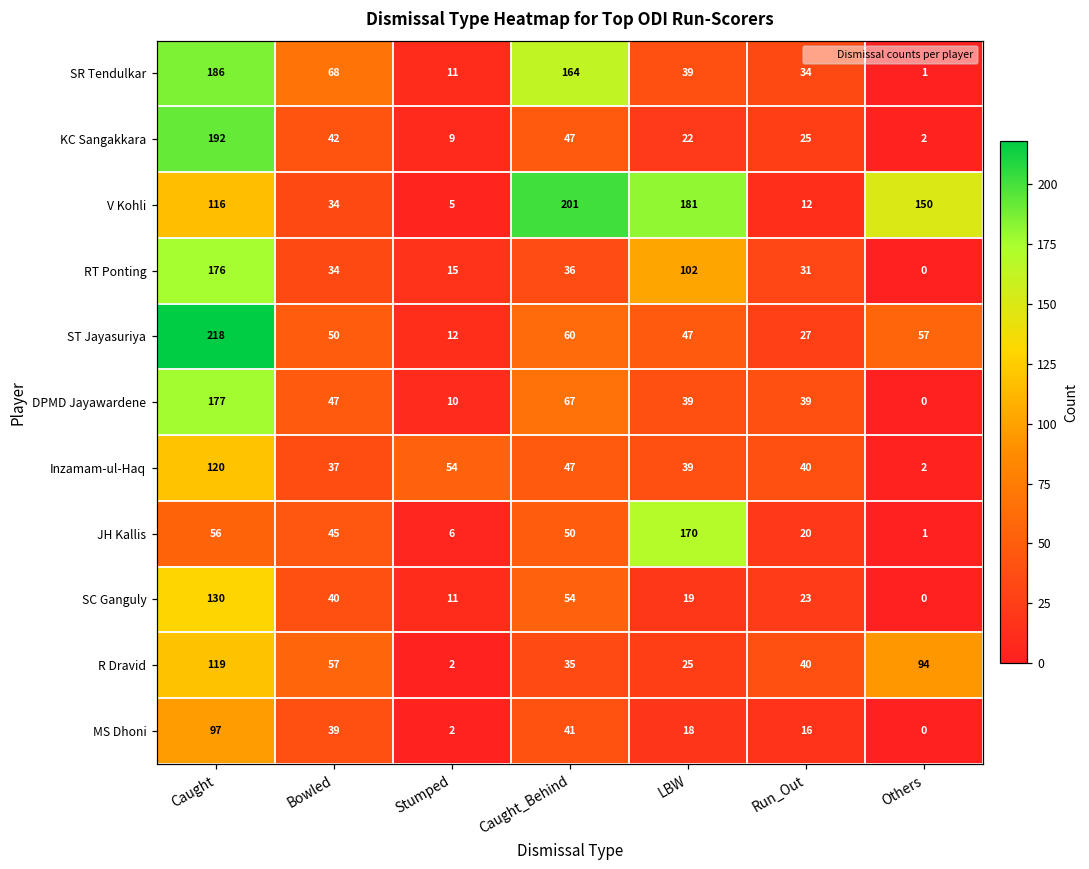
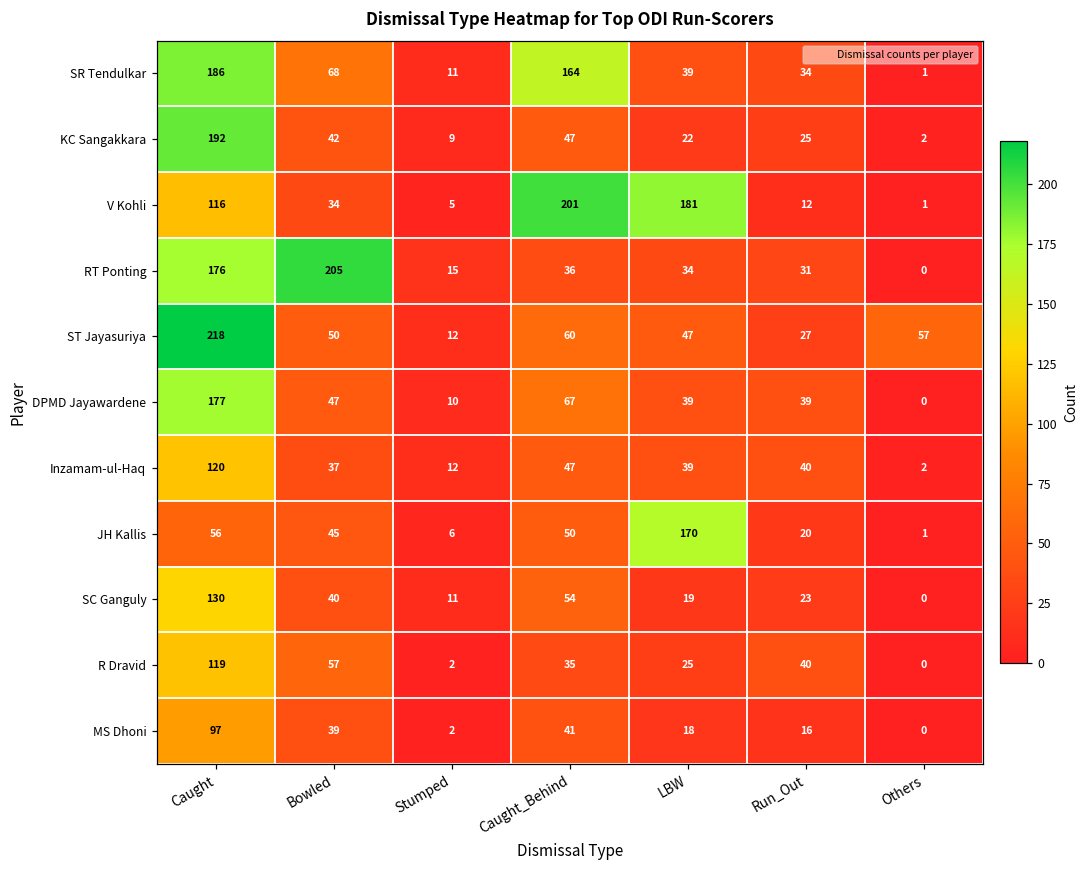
V Kohli, Others: 150 -> 1
RT Ponting, Bowled: 34 -> 205
RT Ponting, LBW: 102 -> 34
Inzamam-ul-Haq, Stumped: 54 -> 12
R Dravid, Others: 94 -> 0
